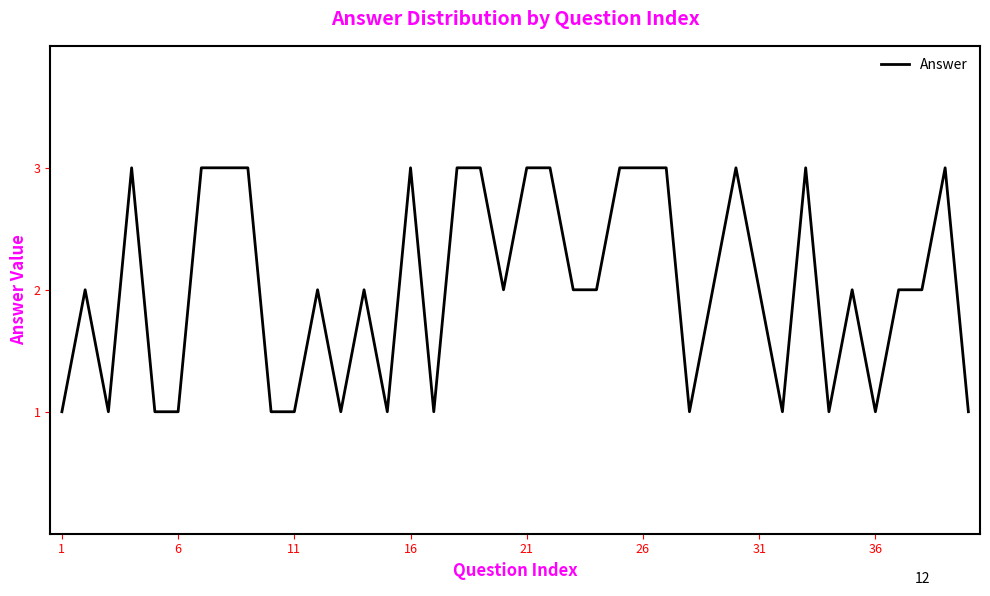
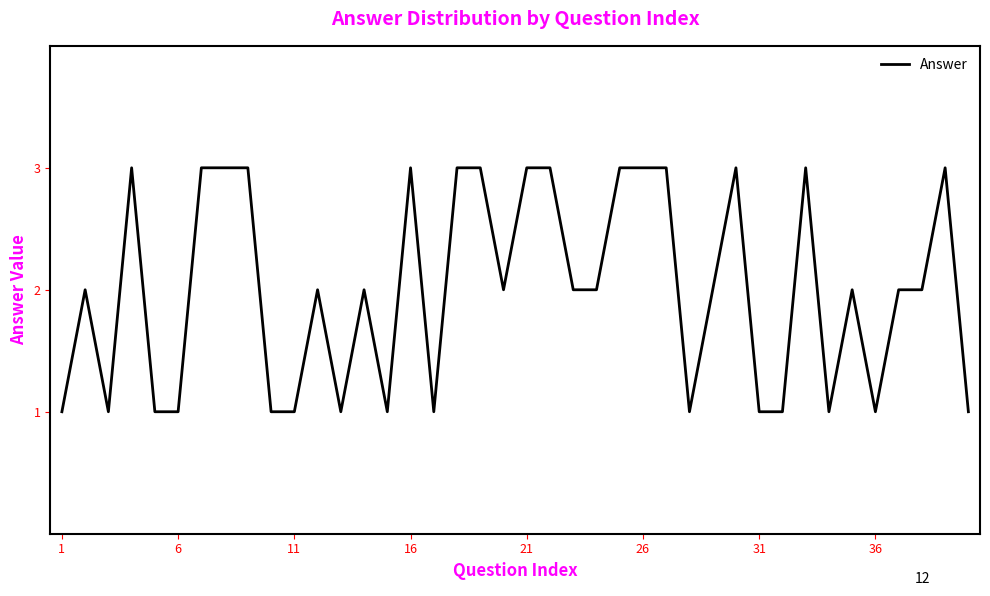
31: 2 -> 1
